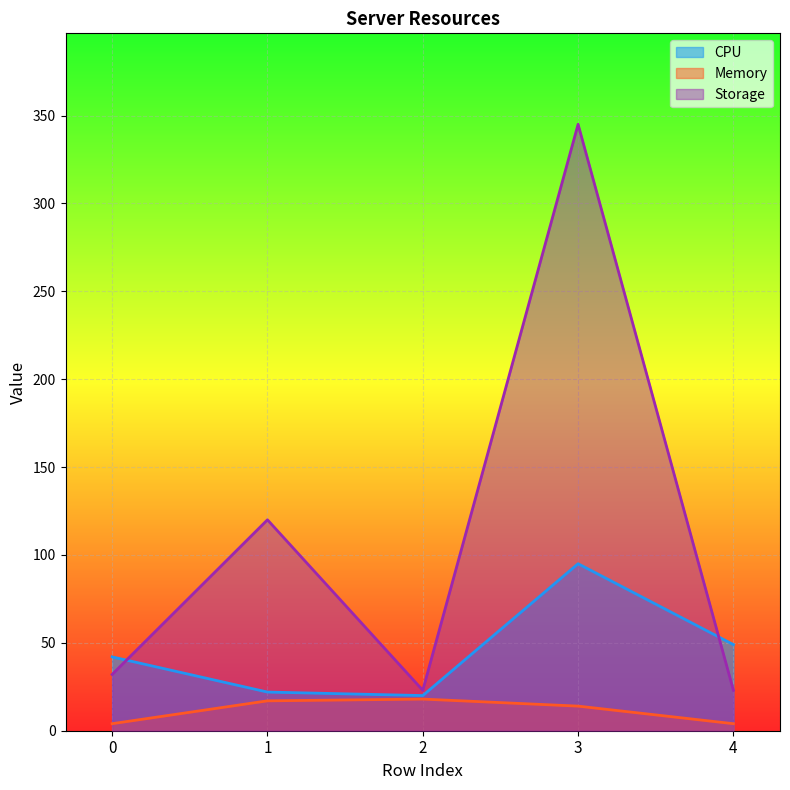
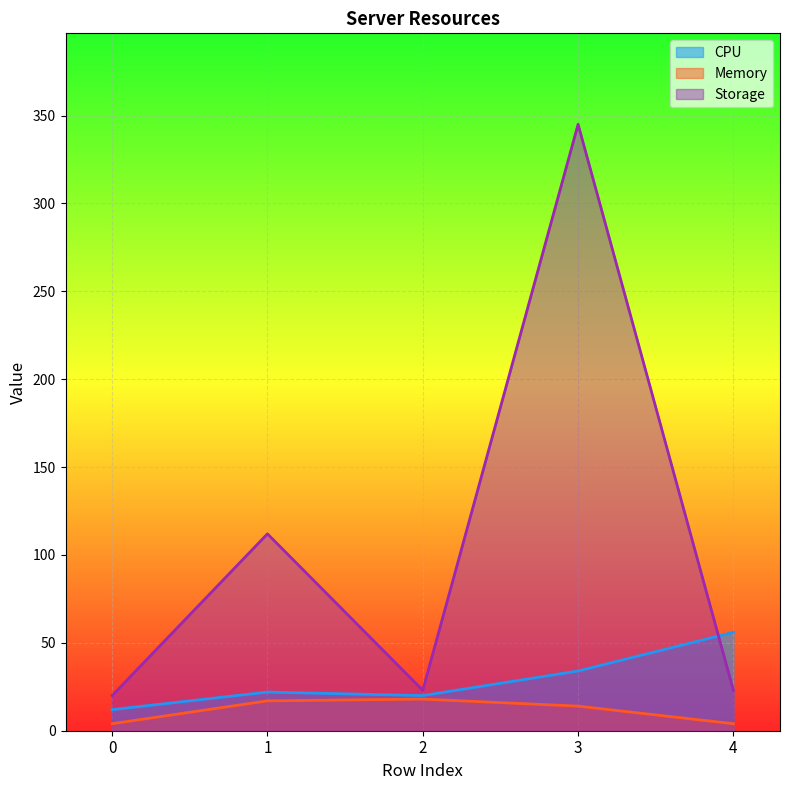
CPU, 0: 42 -> 12
Storage, 0: 32 -> 20
Storage, 1: 120 -> 112
CPU, 3: 95 -> 34
CPU, 4: 49 -> 56
